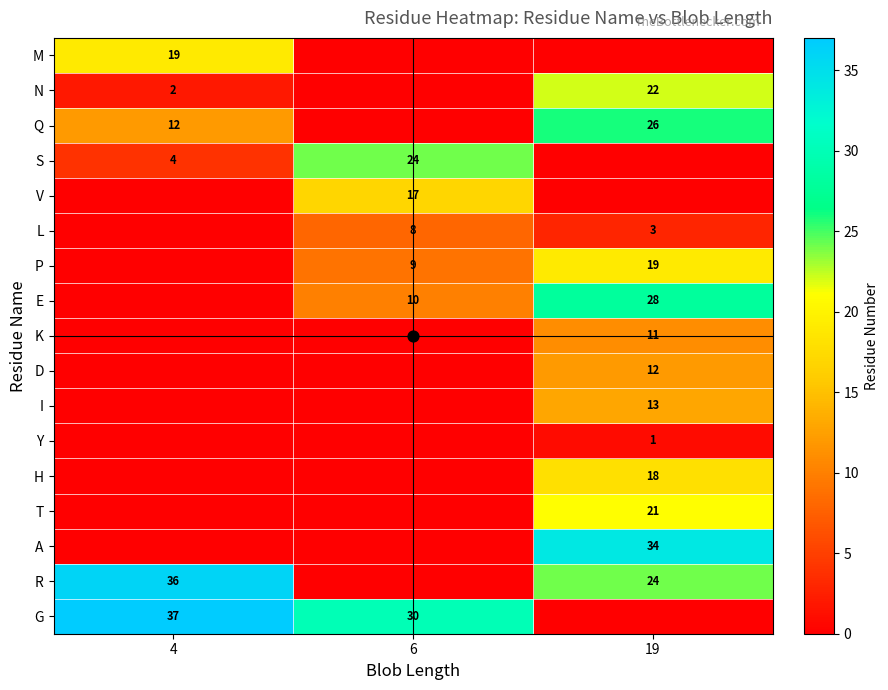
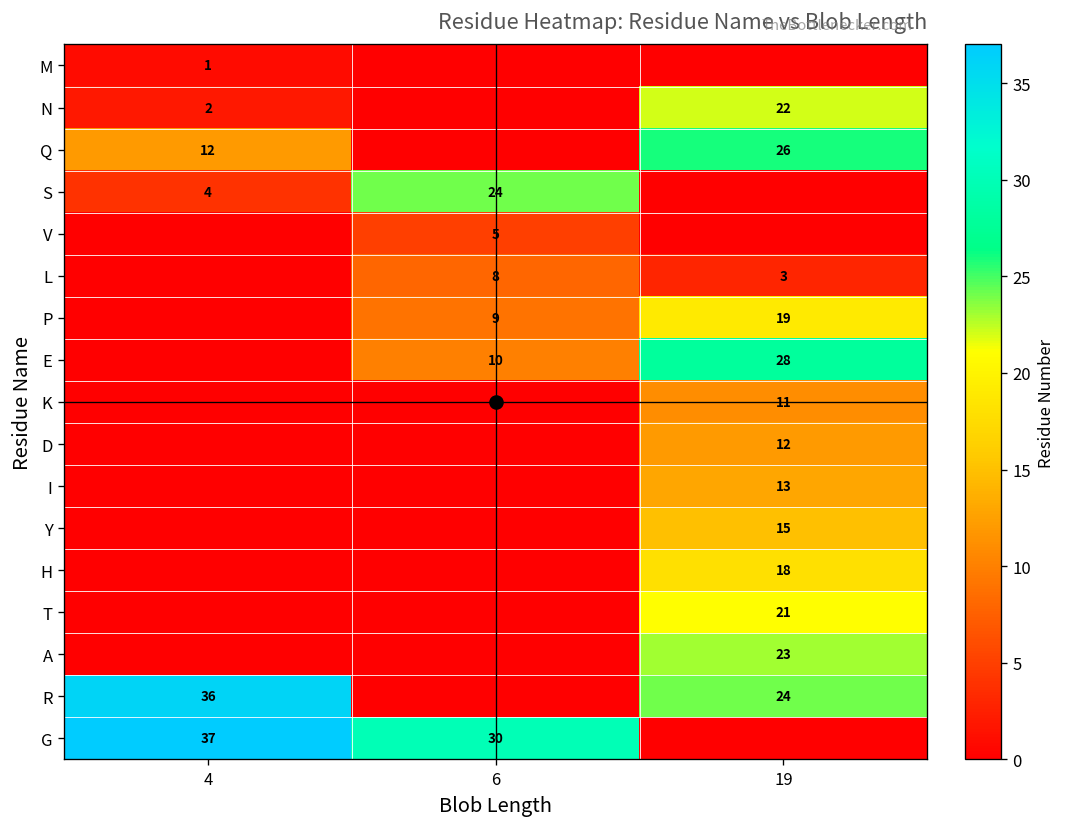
M, 4: 19 -> 1
V, 6: 17 -> 5
Y, 19: 1 -> 15
A, 19: 34 -> 23
